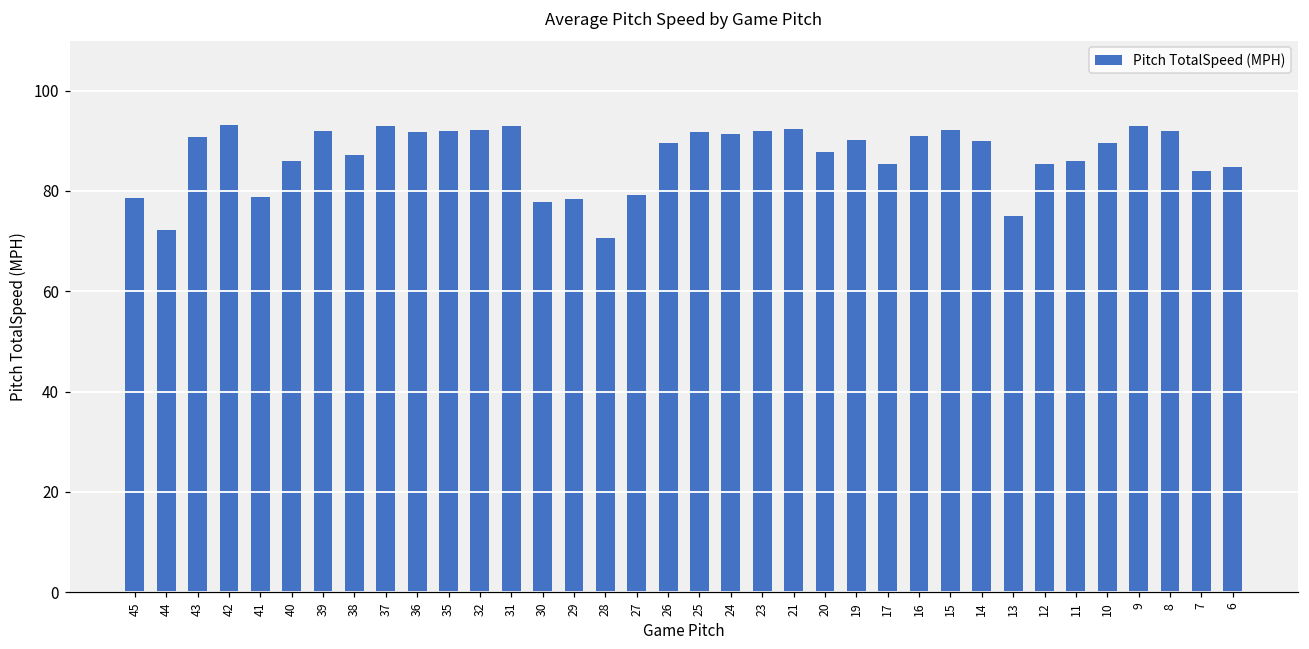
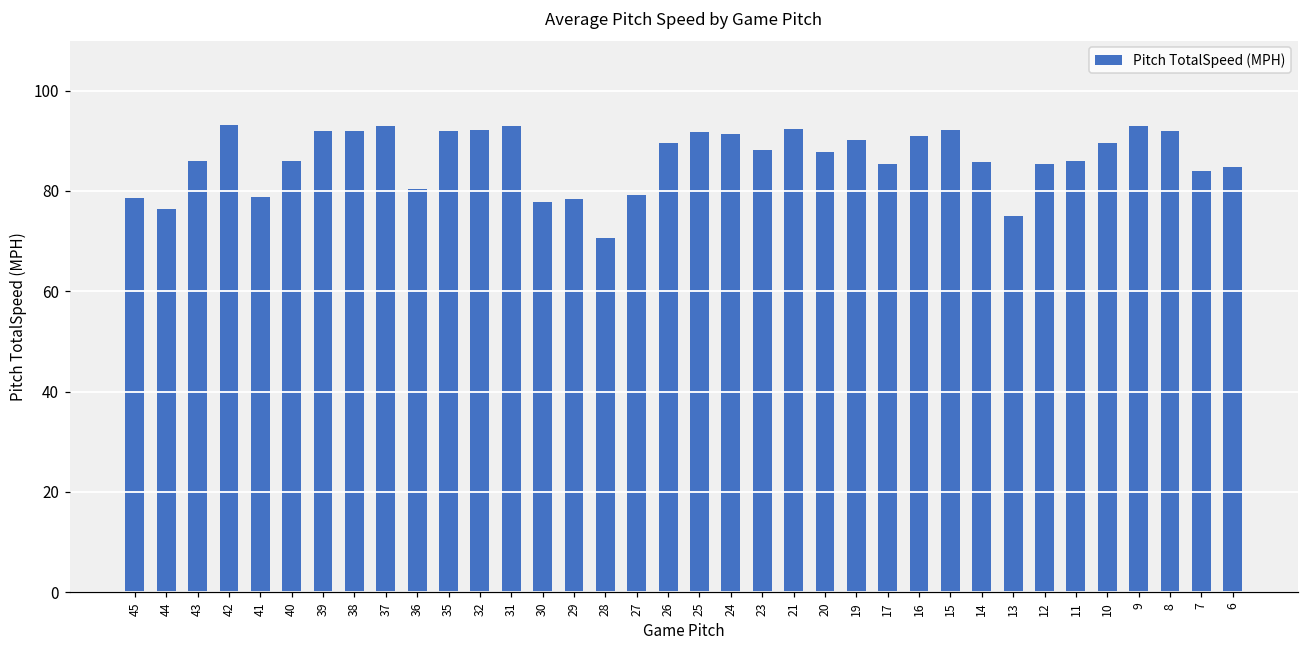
44: 72 -> 76
43: 91 -> 86
38: 87 -> 92
36: 92 -> 80
23: 92 -> 88
14: 90 -> 86
